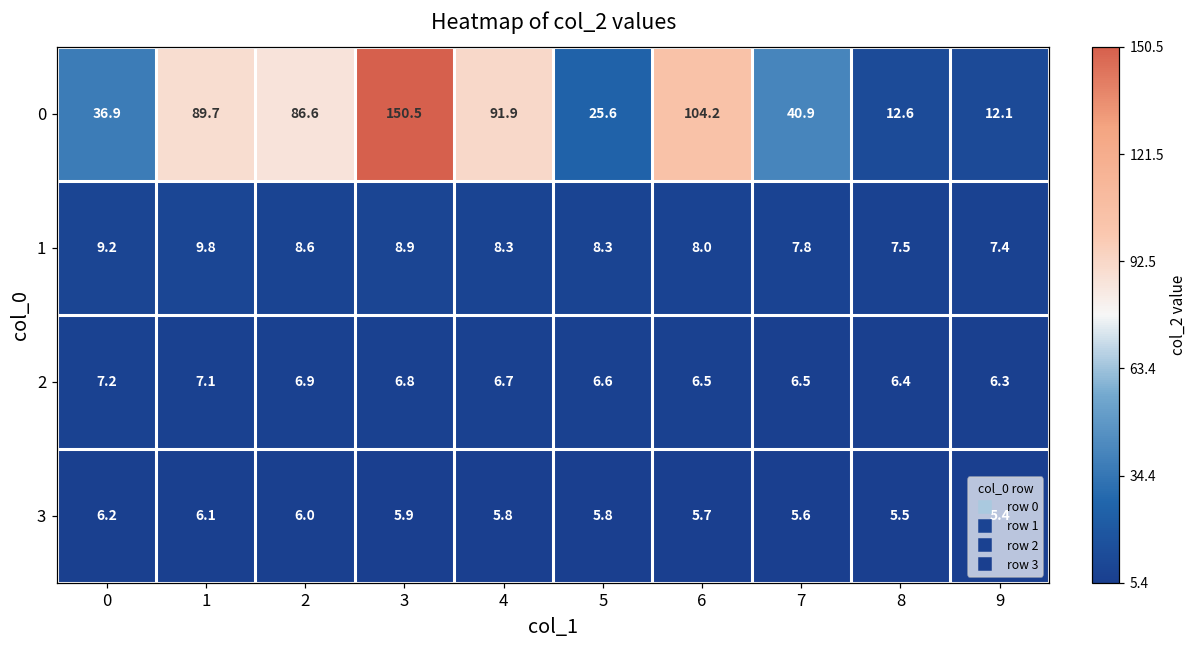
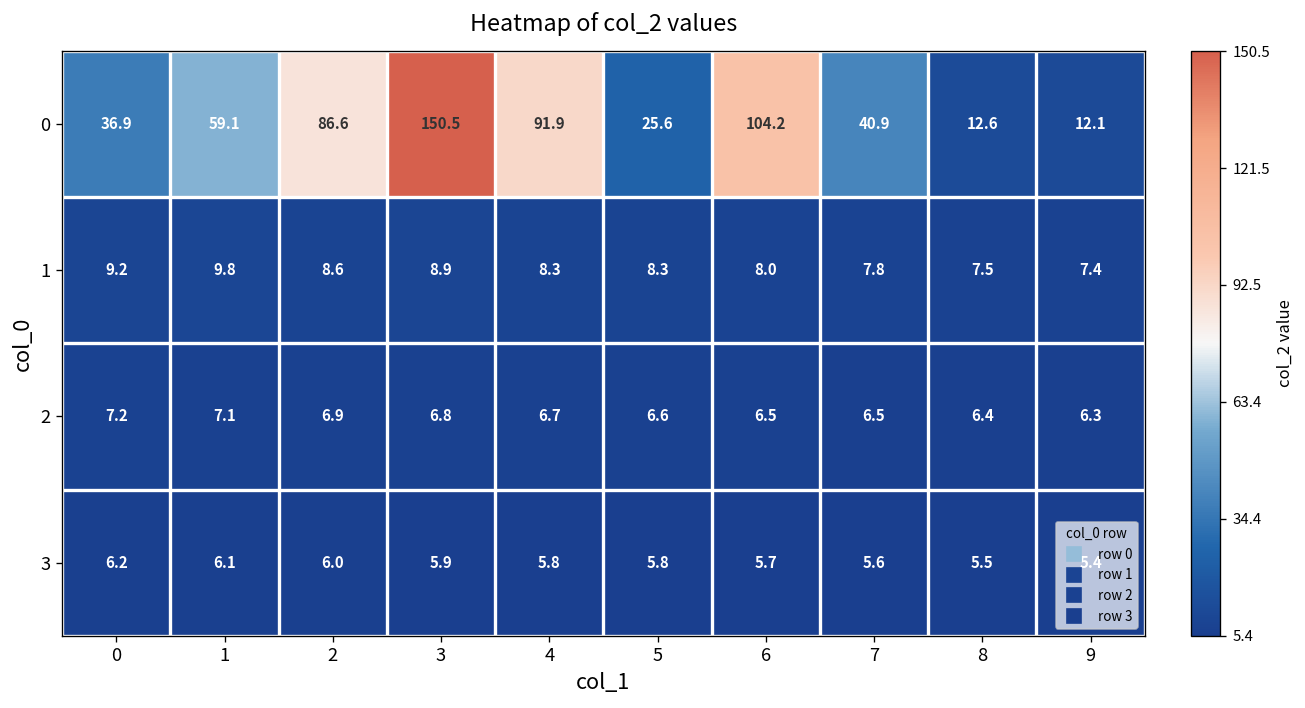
0, 1: 89.7 -> 59.1
